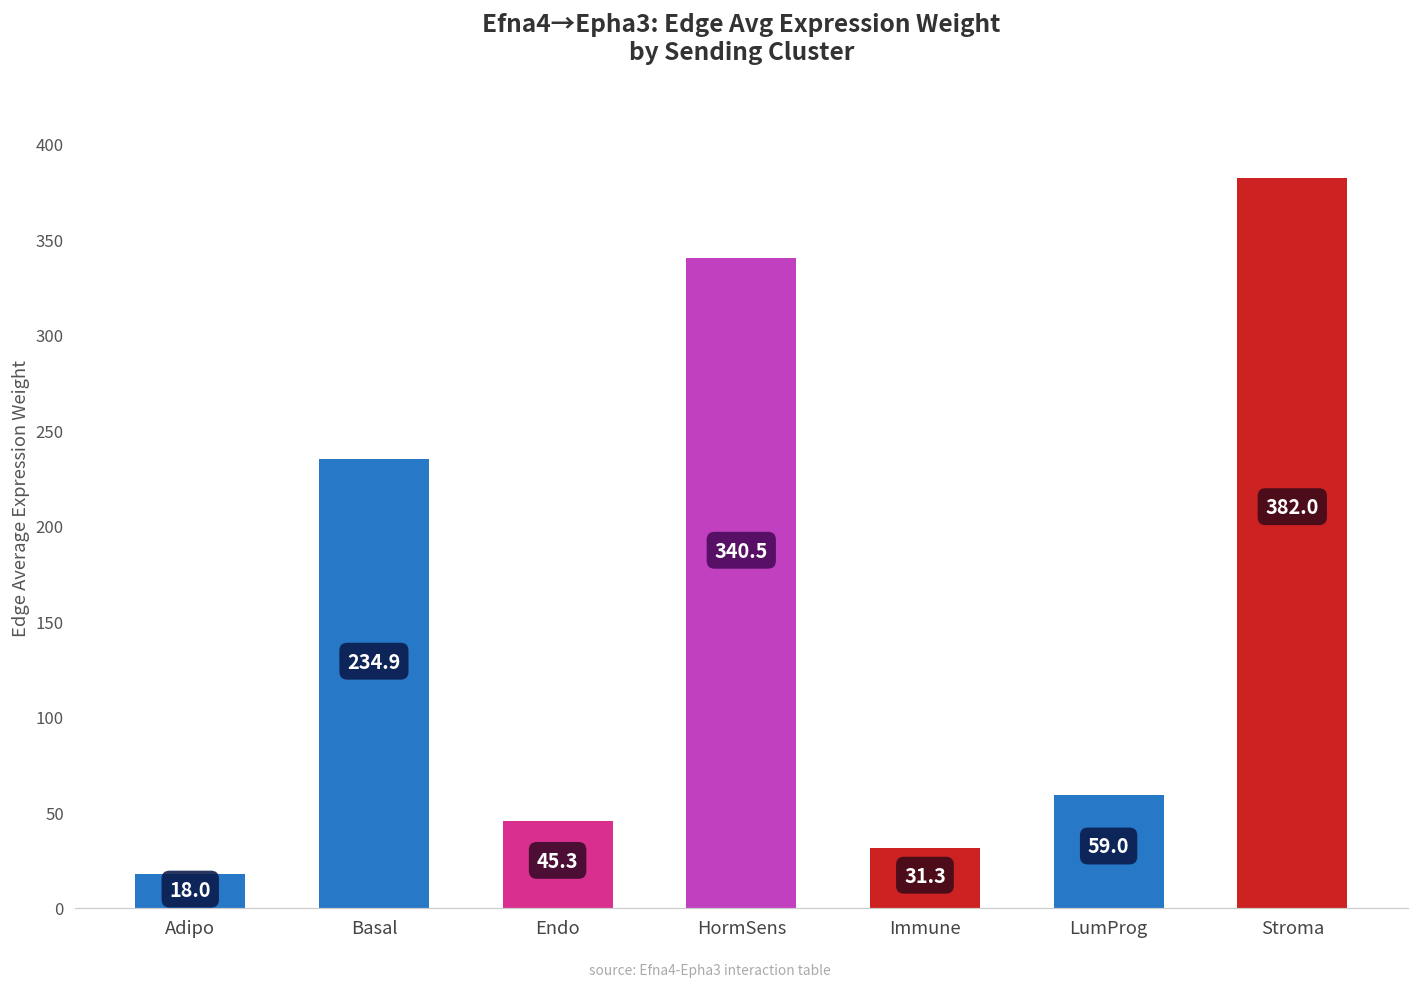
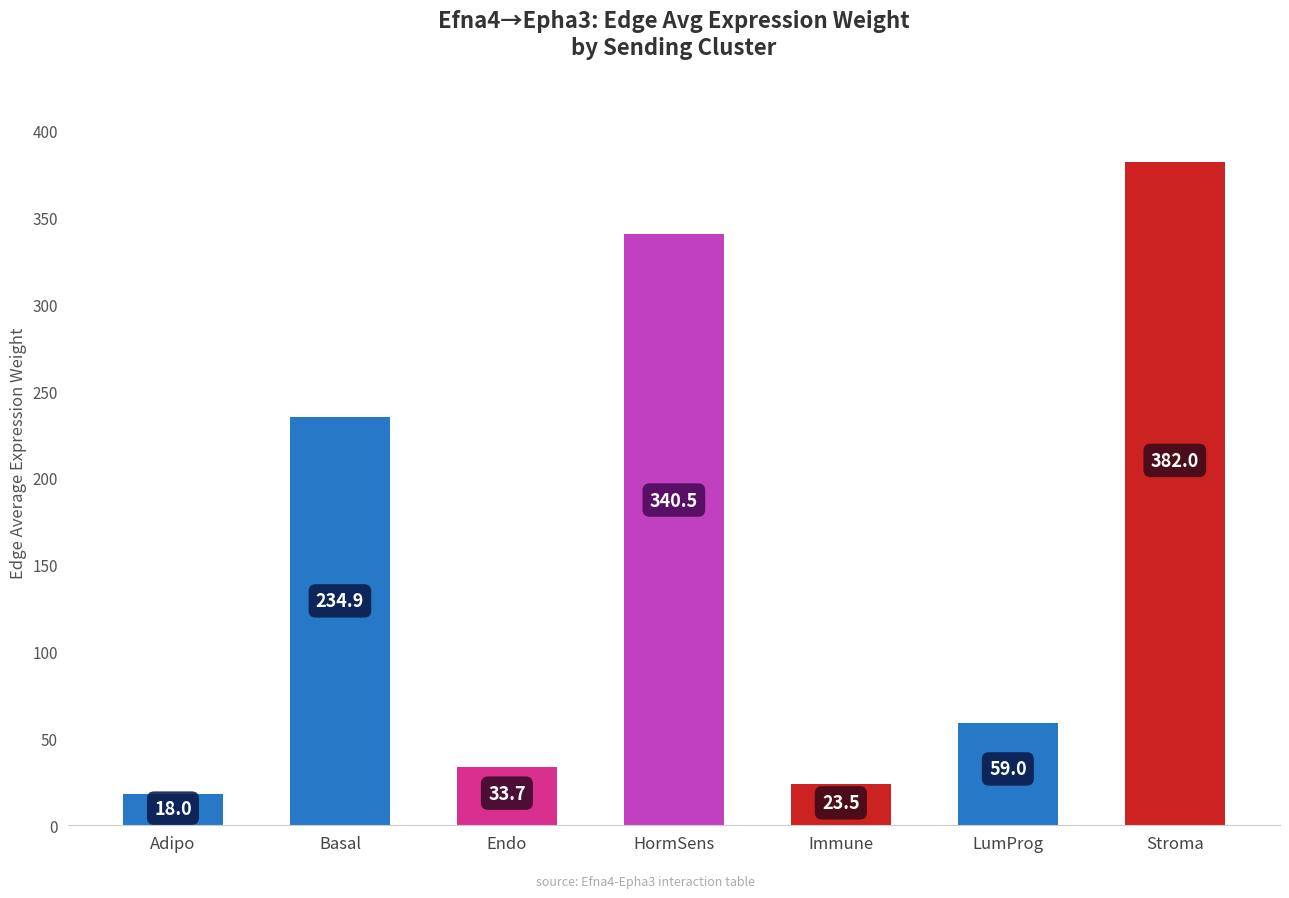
Endo: 45.3 -> 33.7
Immune: 31.3 -> 23.5
